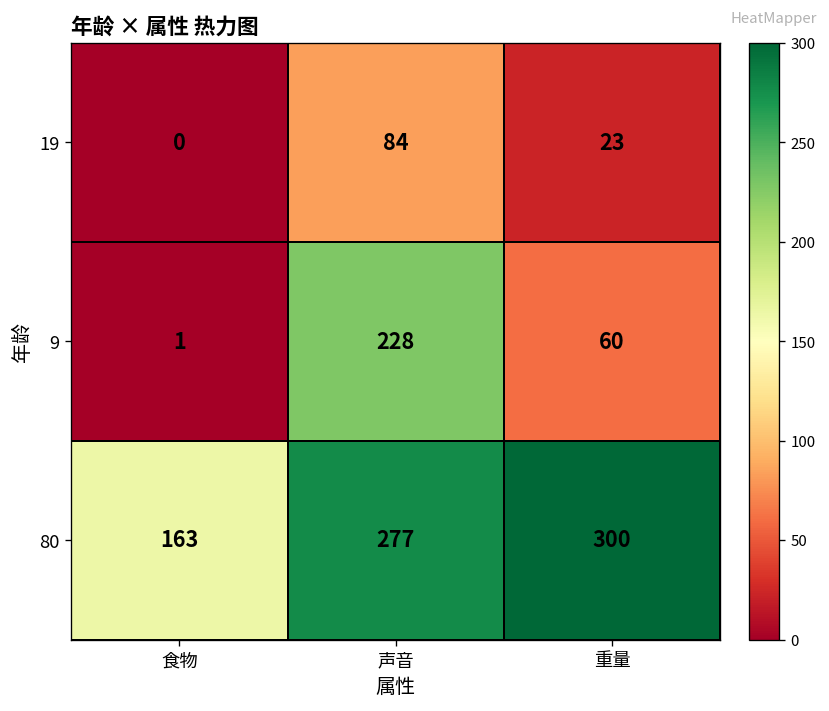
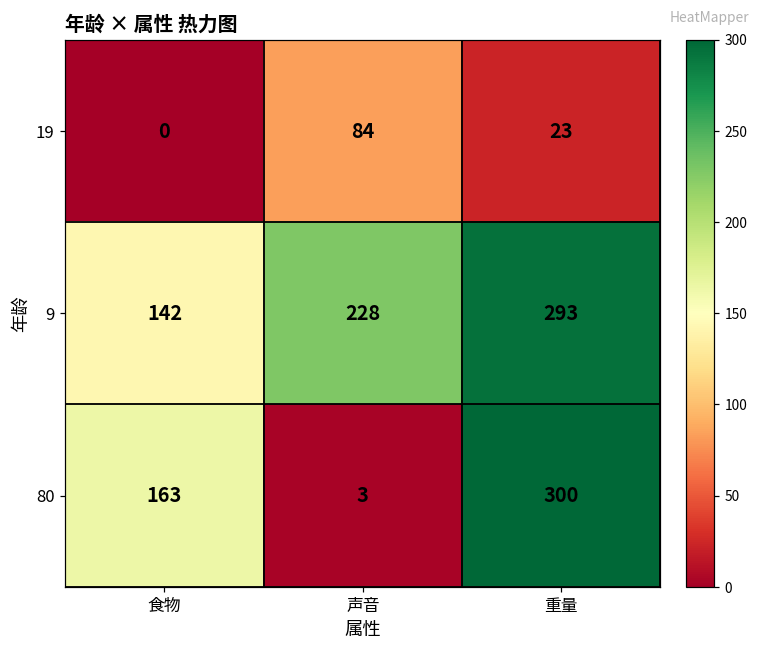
9, 食物: 1 -> 142
9, 重量: 60 -> 293
80, 声音: 277 -> 3
